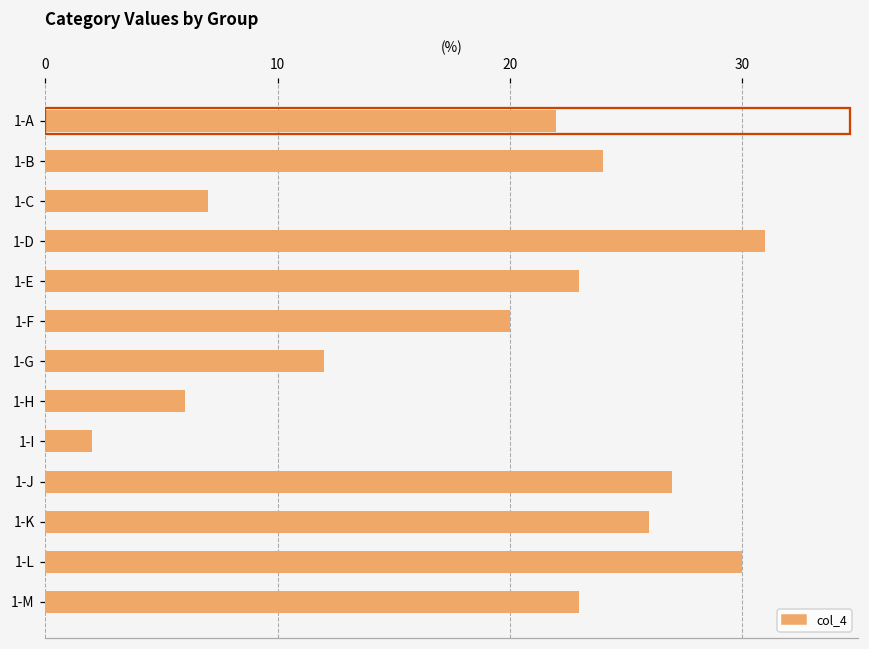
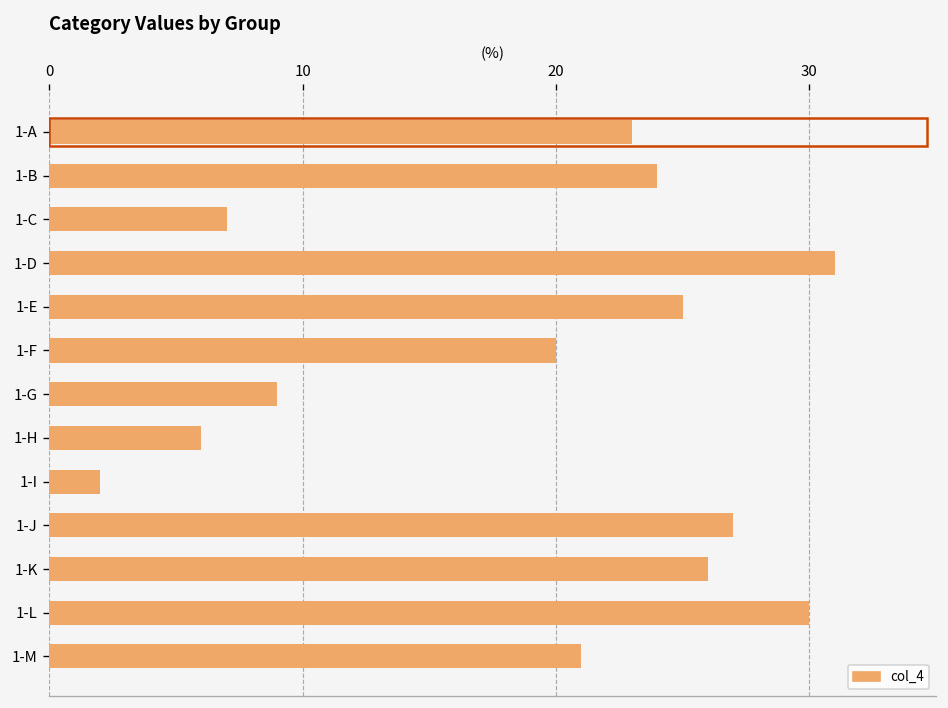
1-A: 22 -> 23
1-E: 23 -> 25
1-G: 12 -> 9
1-M: 23 -> 21
